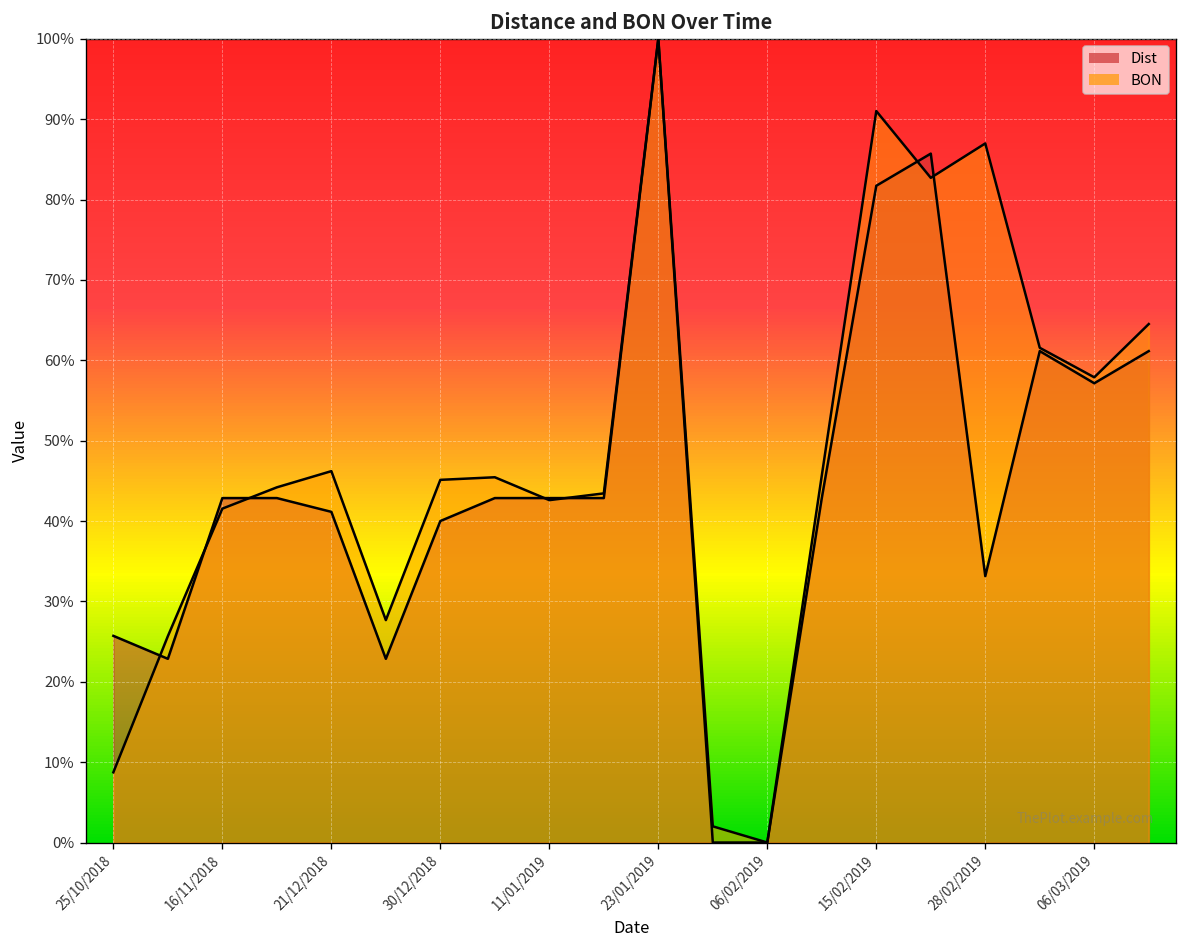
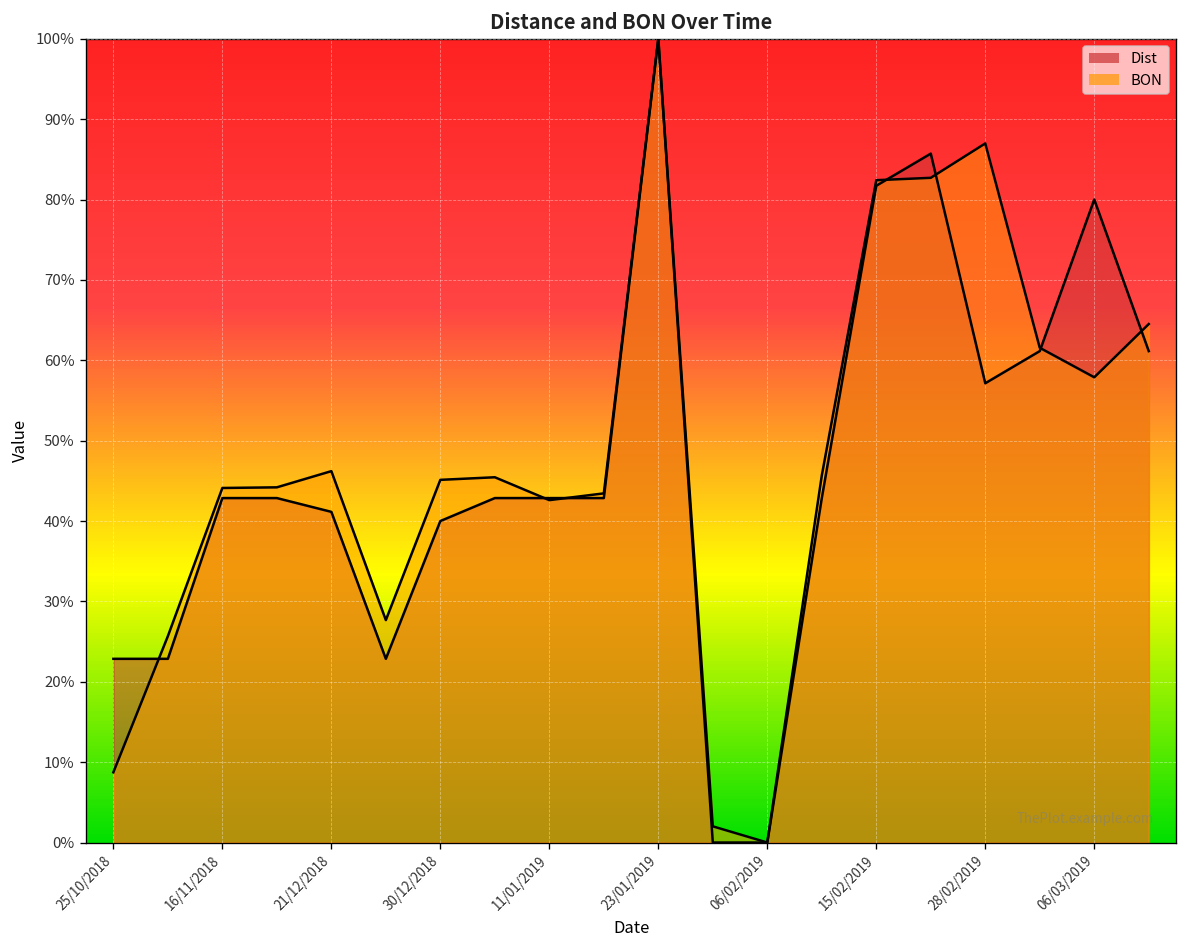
Dist, 25/10/2018: 26% -> 23%
BON, 16/11/2018: 42% -> 44%
BON, 15/02/2019: 91% -> 82%
Dist, 28/02/2019: 33% -> 57%
Dist, 06/03/2019: 57% -> 80%
